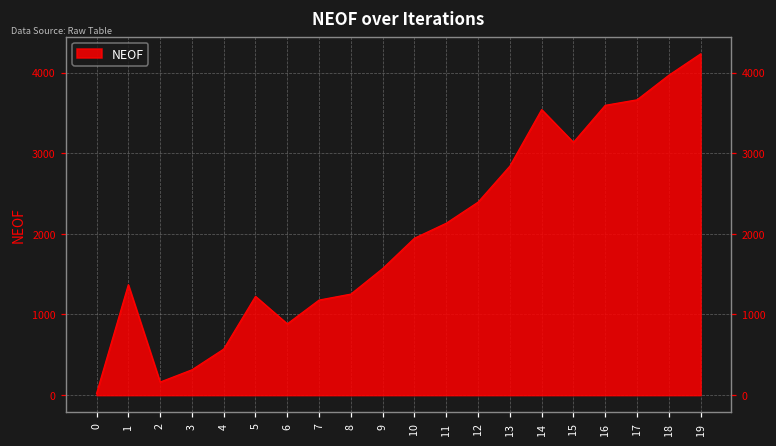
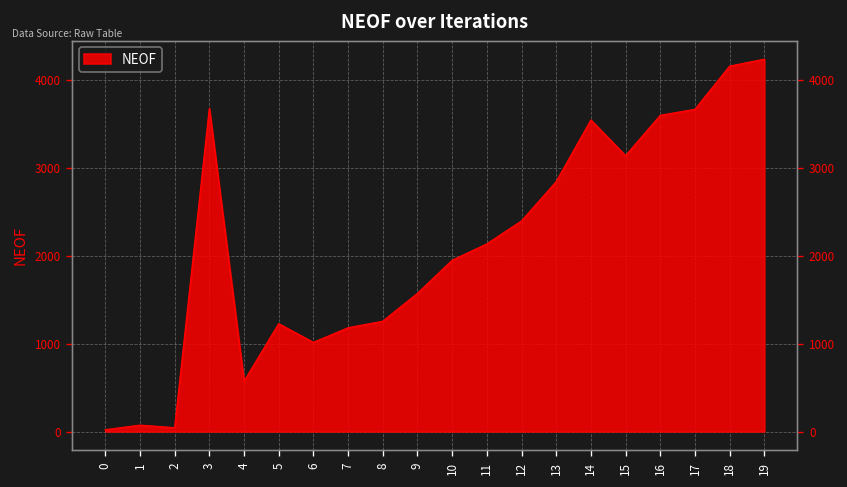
1: 1400 -> 100
2: 200 -> 0
3: 300 -> 3700
6: 900 -> 1000
18: 4000 -> 4200
